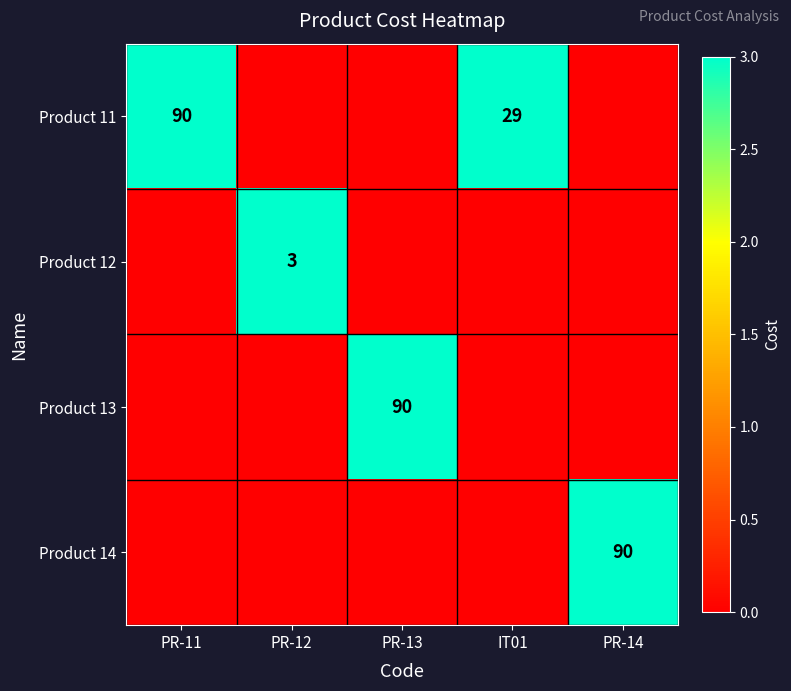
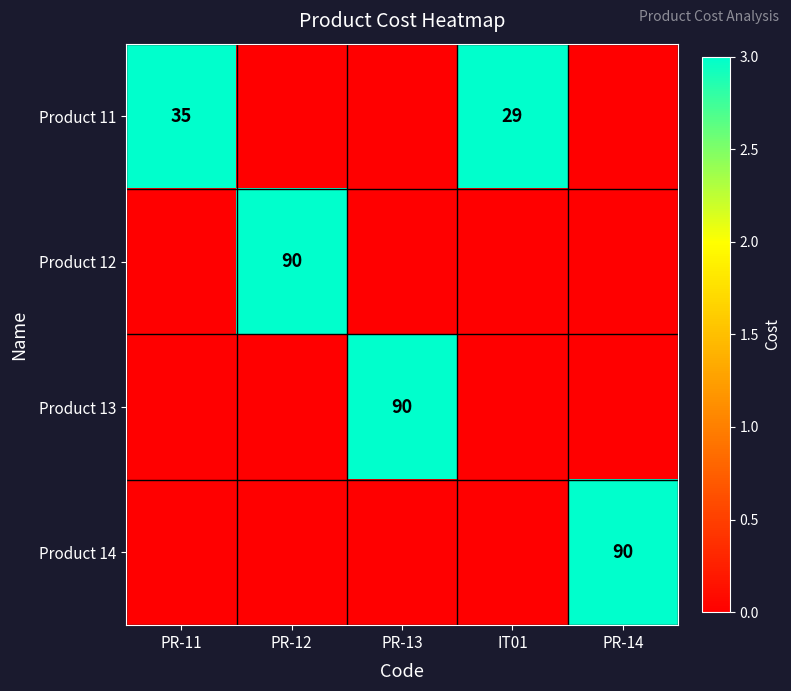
Product 11, PR-11: 90 -> 35
Product 12, PR-12: 3 -> 90
